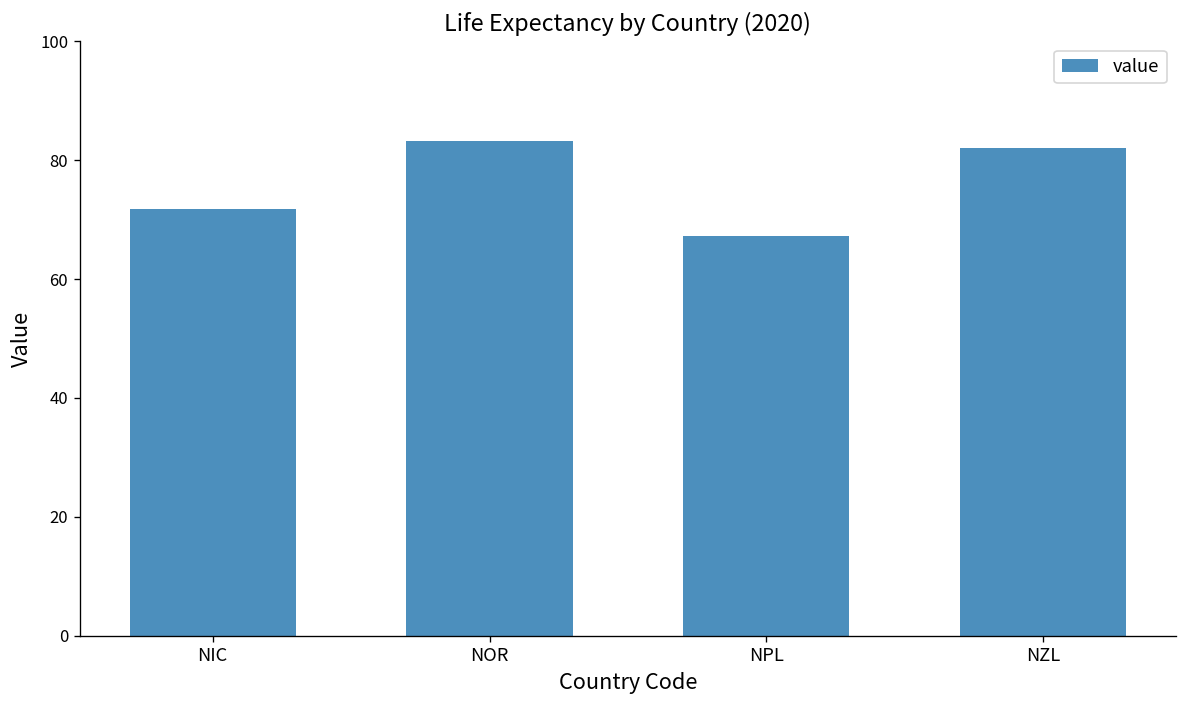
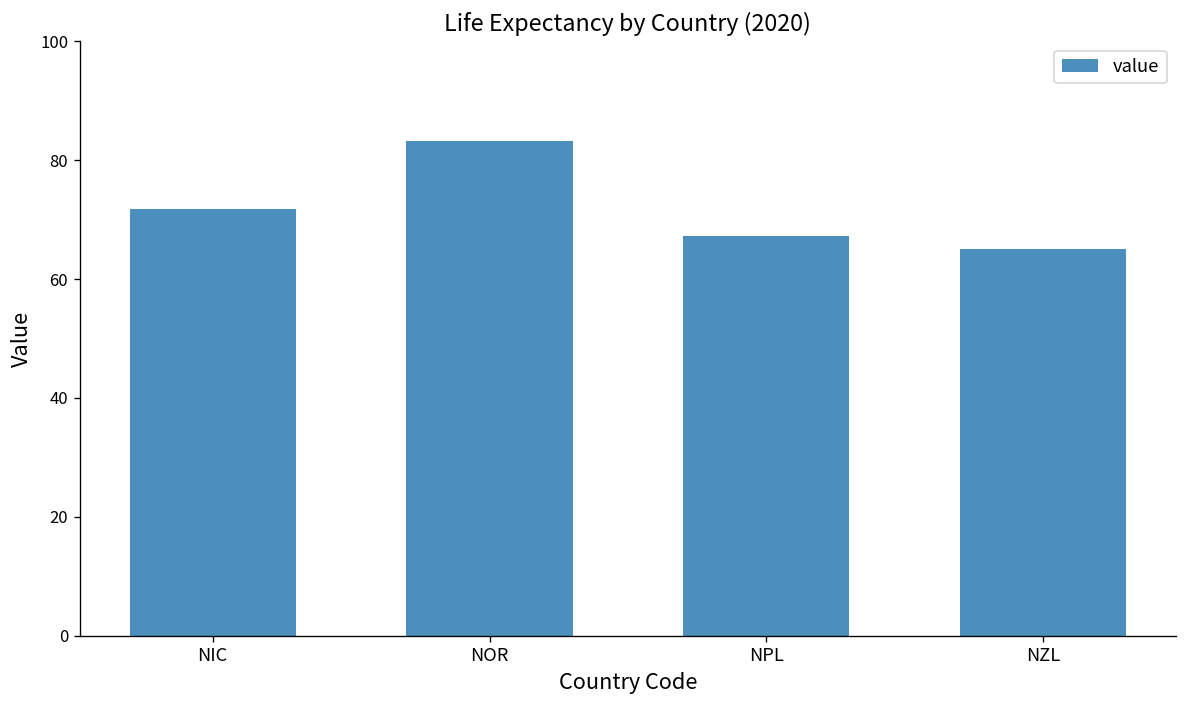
NZL: 82 -> 65
